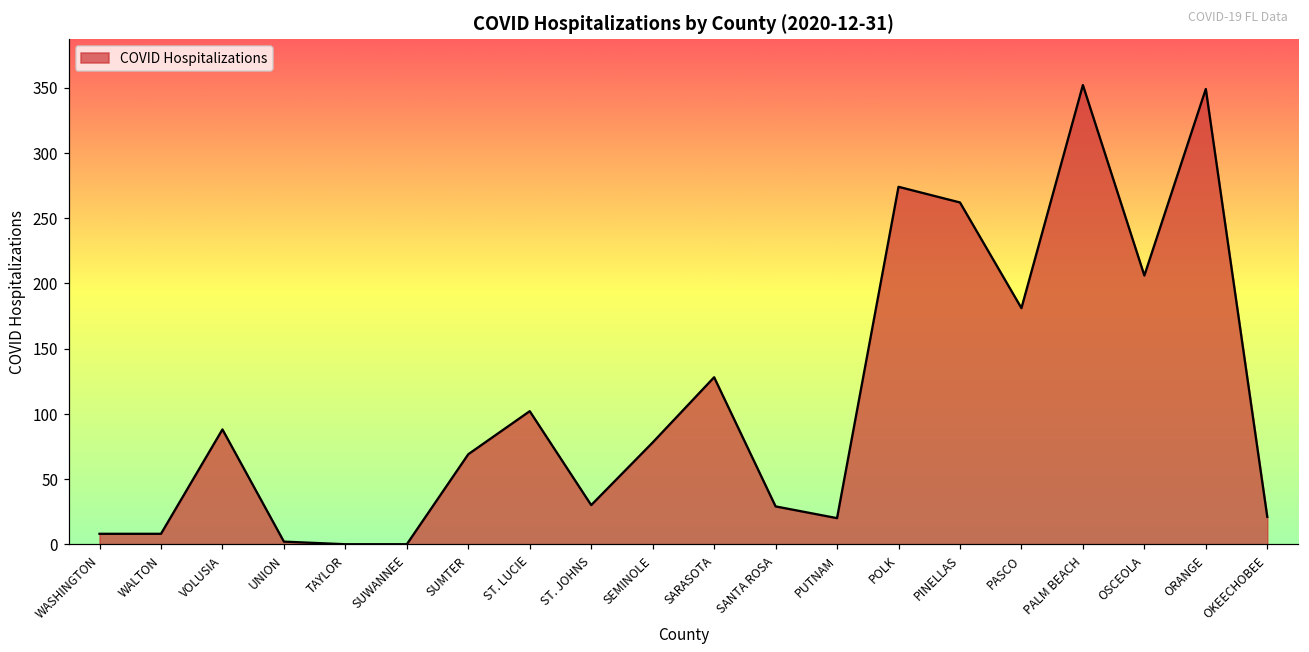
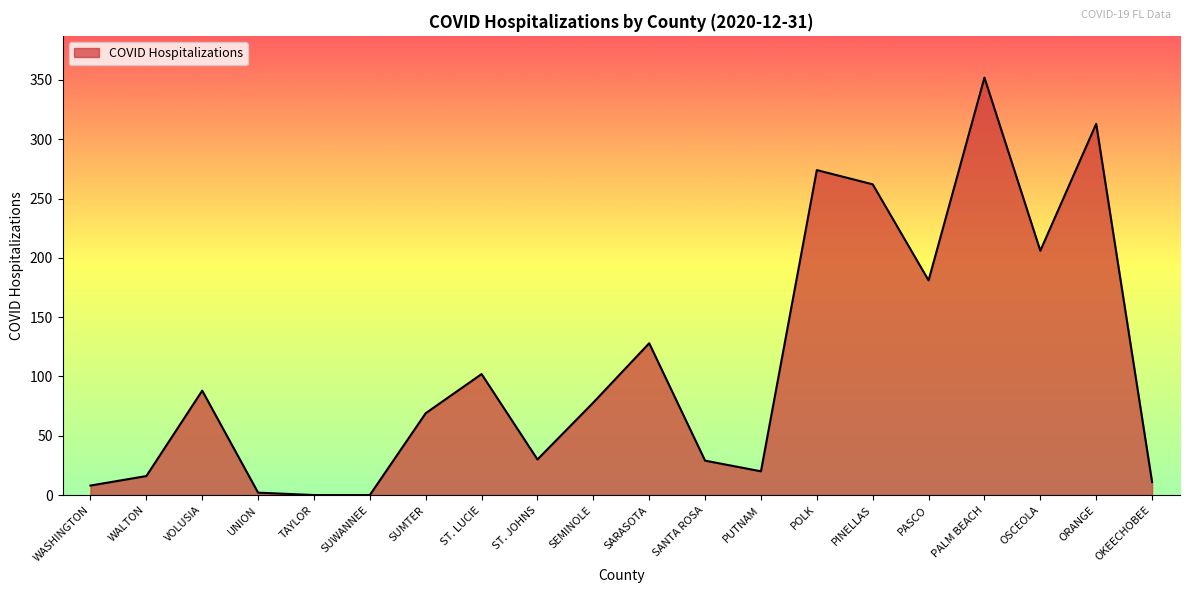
WALTON: 8 -> 16
ORANGE: 349 -> 313
OKEECHOBEE: 21 -> 11
